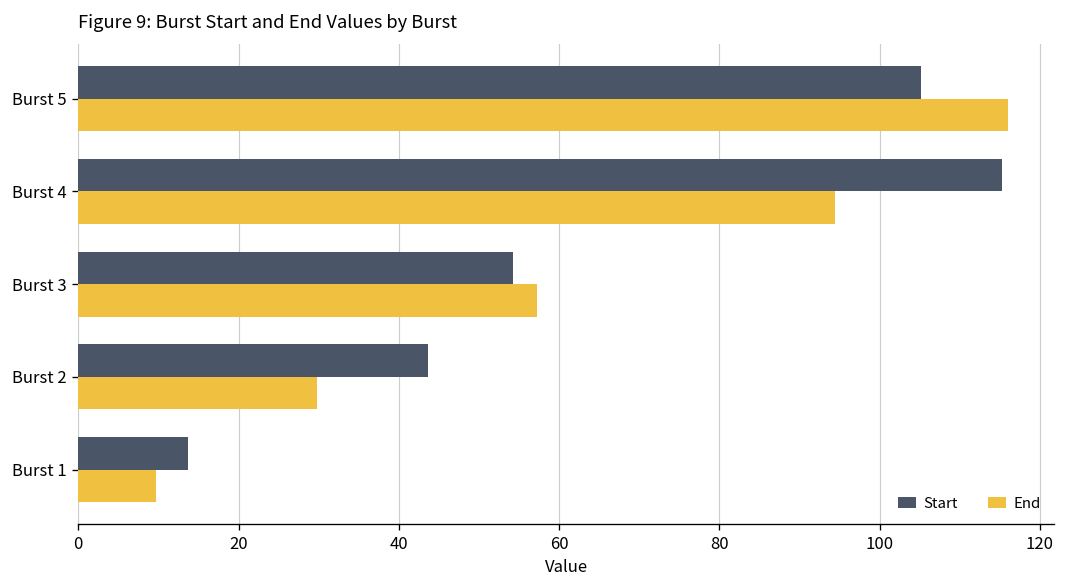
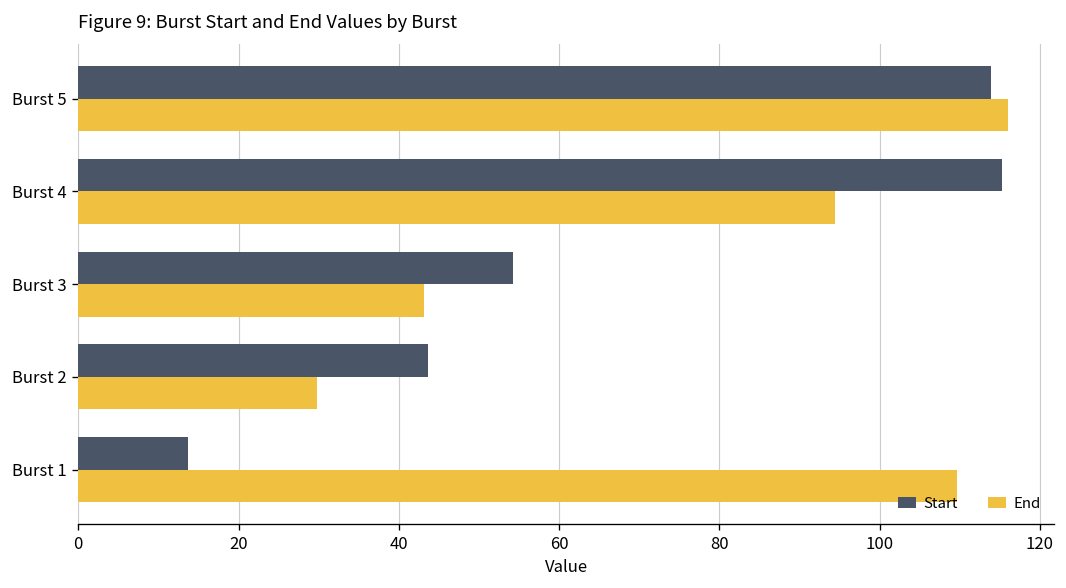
Start, Burst 5: 105 -> 114
End, Burst 3: 57 -> 43
End, Burst 1: 10 -> 110
